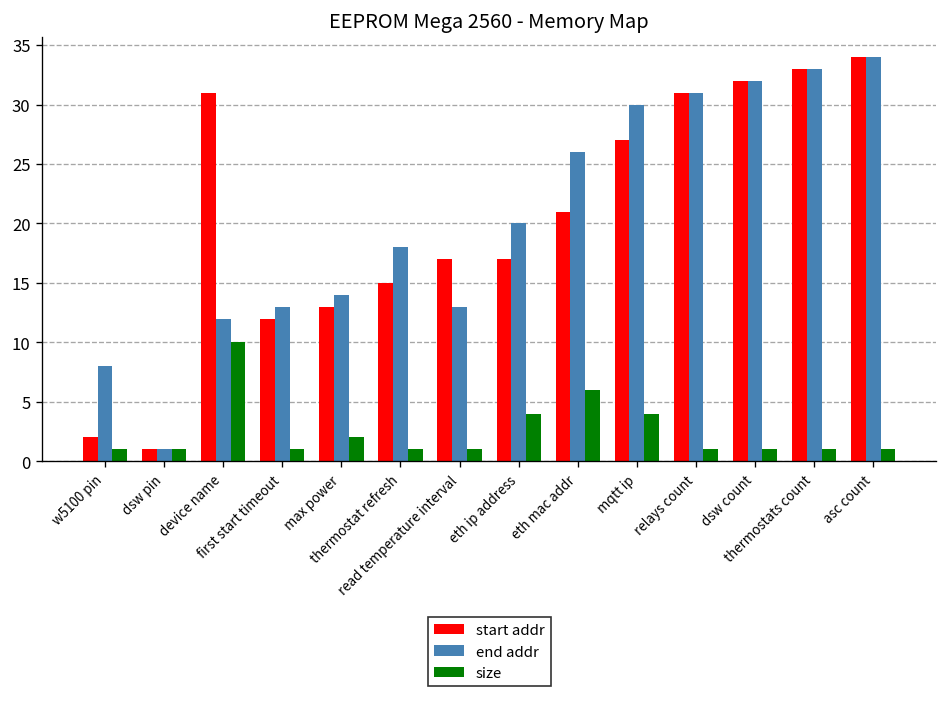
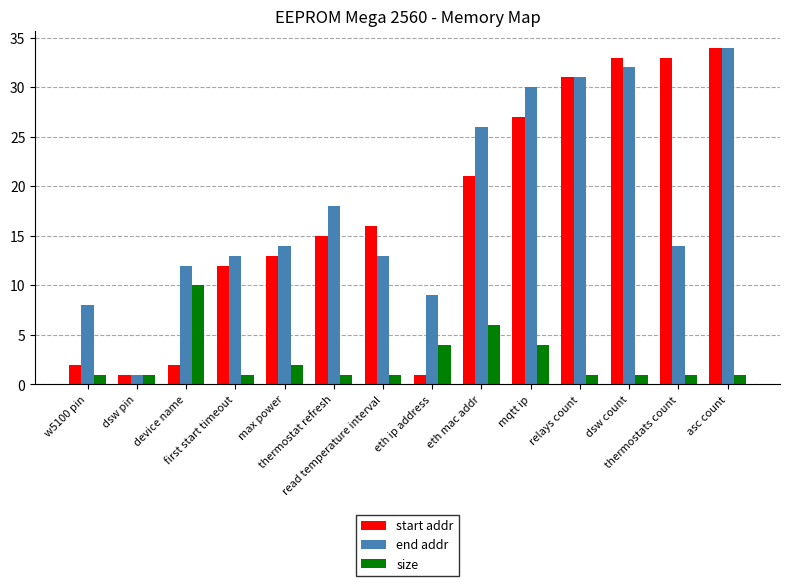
start addr, device name: 31 -> 2
start addr, read temperature interval: 17 -> 16
start addr, eth ip address: 17 -> 1
end addr, eth ip address: 20 -> 9
start addr, dsw count: 32 -> 33
end addr, thermostats count: 33 -> 14
